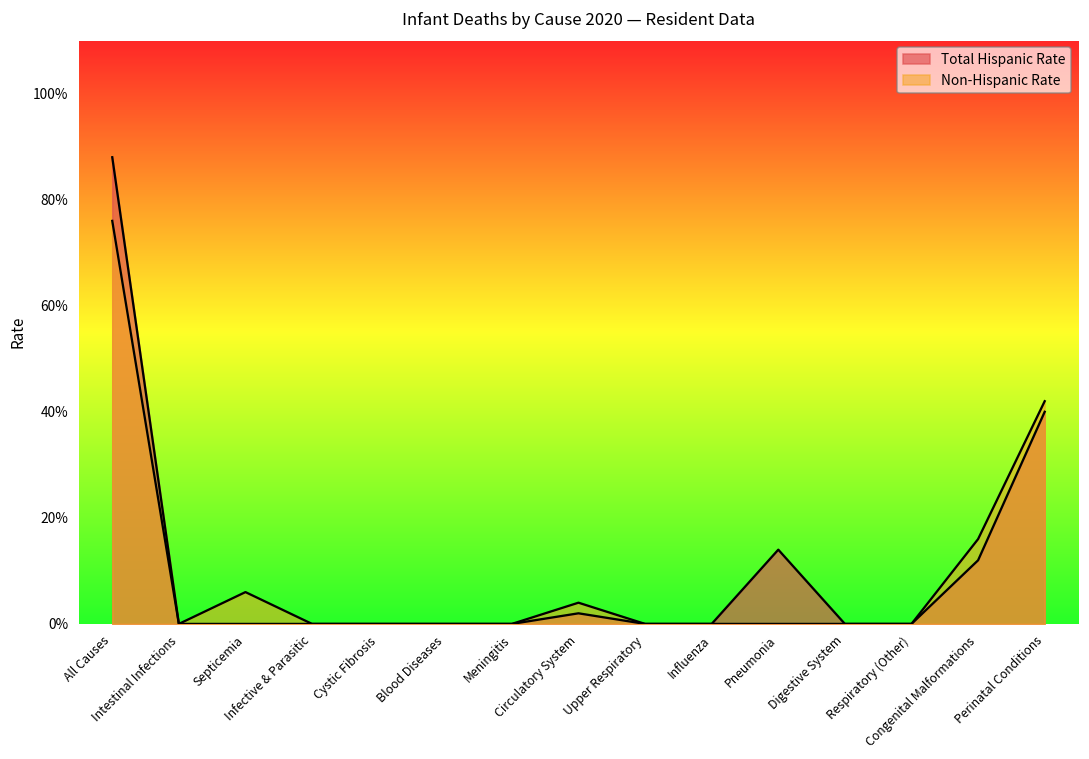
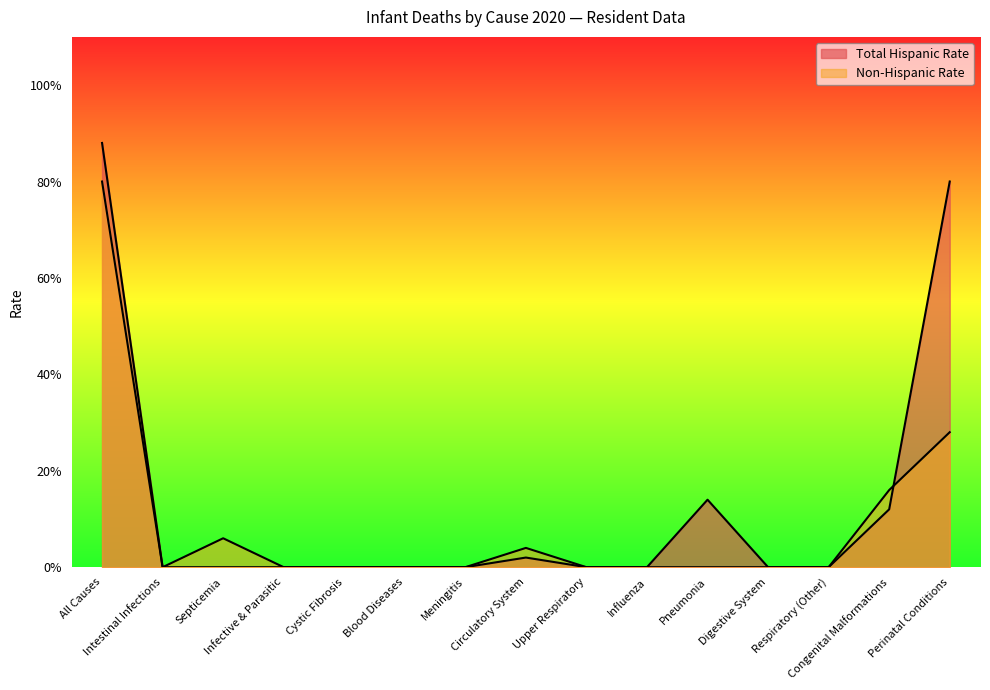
Non-Hispanic Rate, All Causes: 76% -> 80%
Total Hispanic Rate, Perinatal Conditions: 40% -> 80%
Non-Hispanic Rate, Perinatal Conditions: 42% -> 28%
